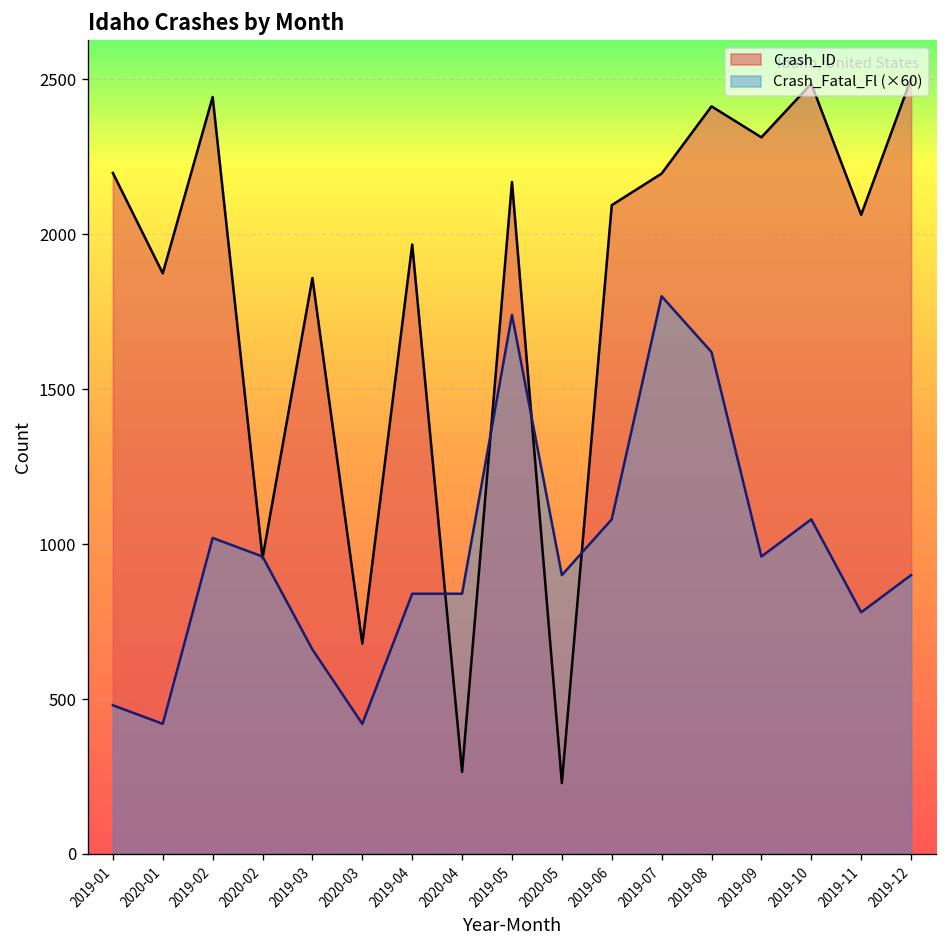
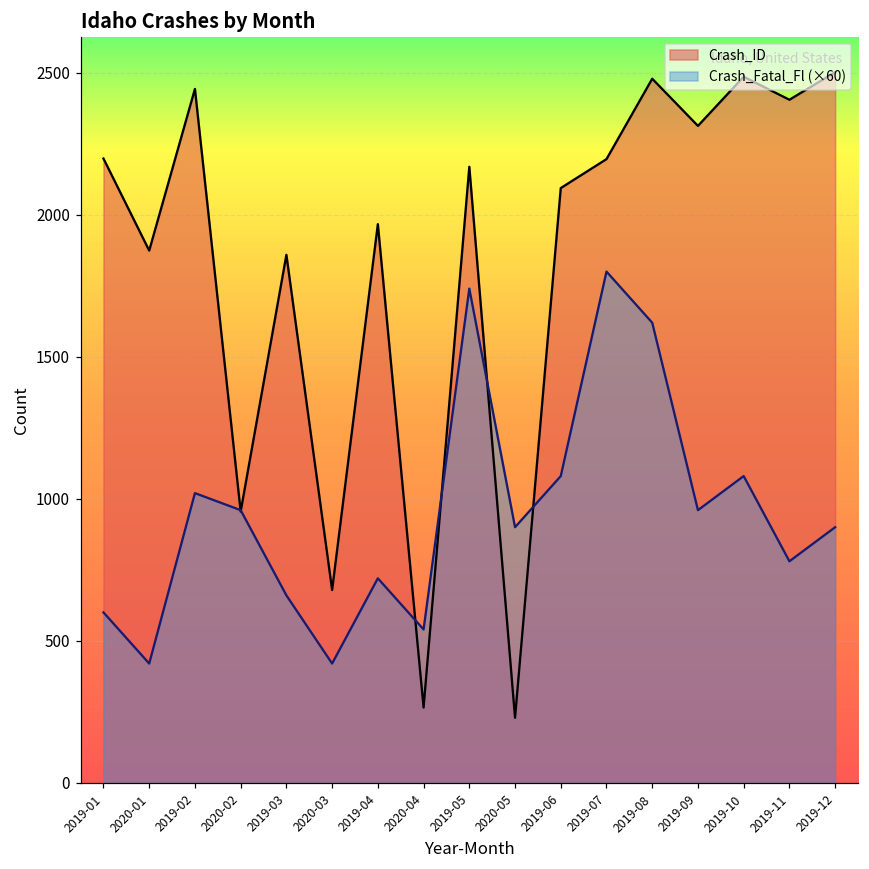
Crash_Fatal_Fl (×60), 2019-01: 480 -> 600
Crash_Fatal_Fl (×60), 2019-04: 840 -> 720
Crash_Fatal_Fl (×60), 2020-04: 840 -> 540
Crash_ID, 2019-08: 2410 -> 2480
Crash_ID, 2019-11: 2060 -> 2410
